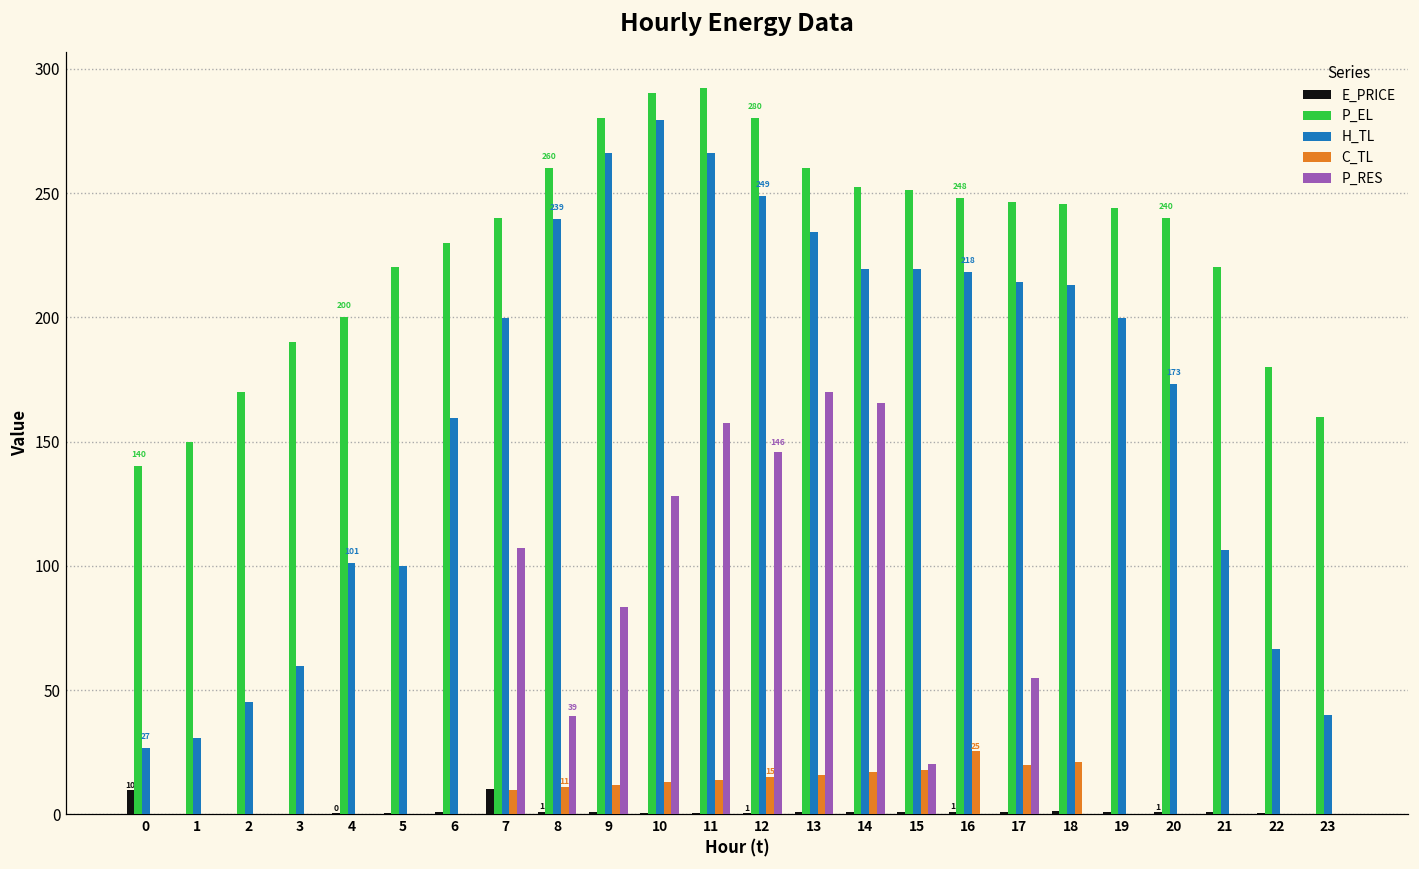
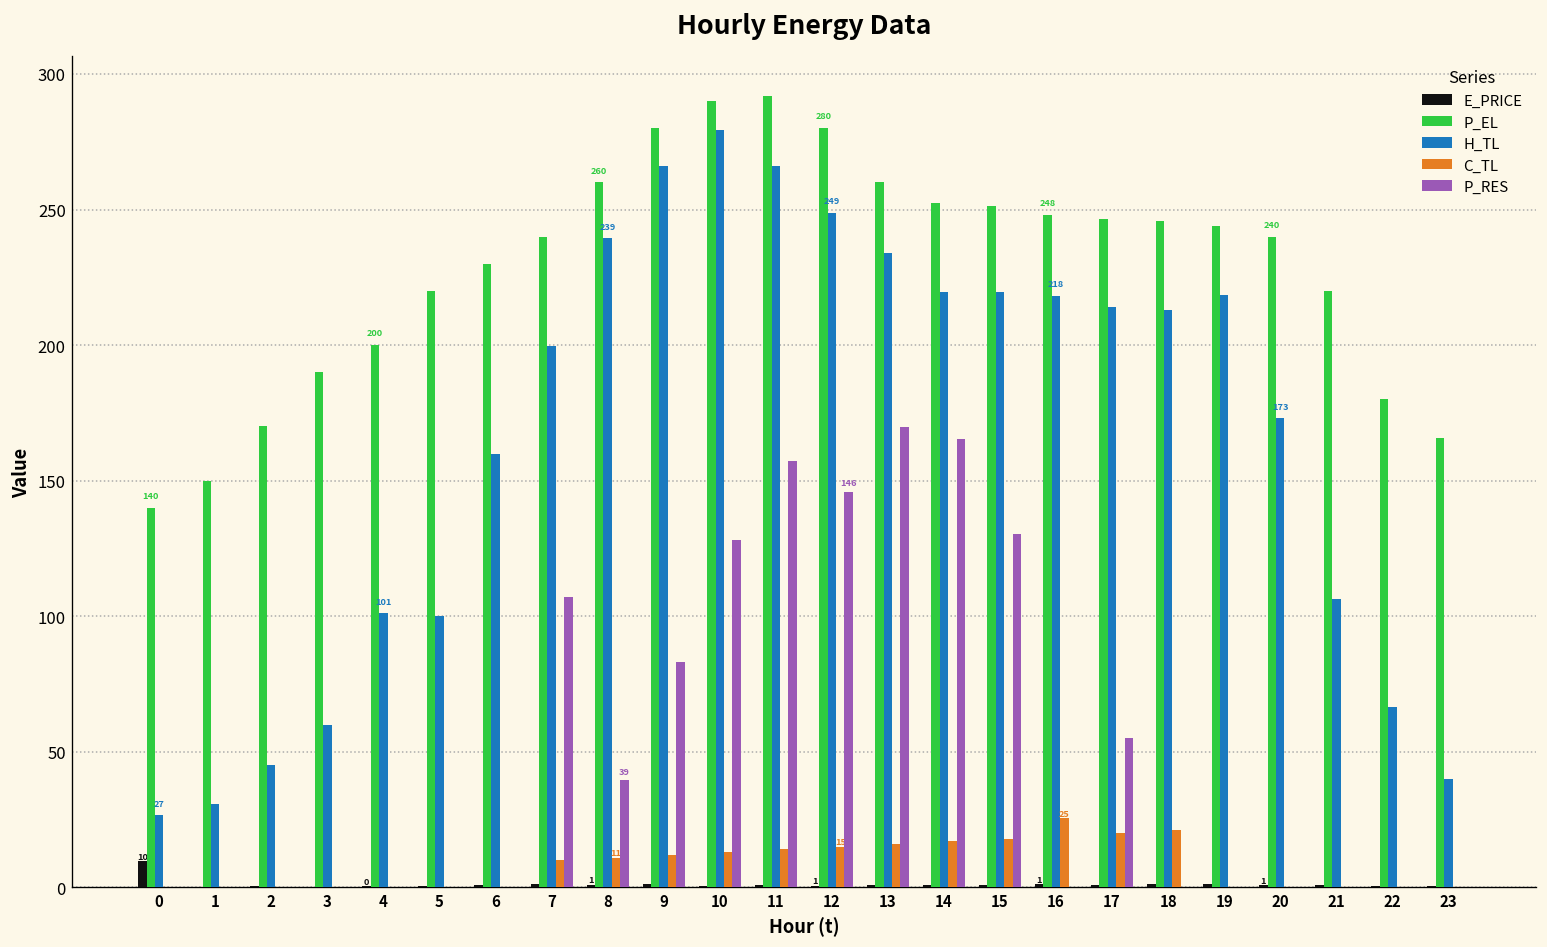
E_PRICE, 7: 10 -> 1
P_RES, 15: 20 -> 130
H_TL, 19: 200 -> 219
P_EL, 23: 160 -> 166
